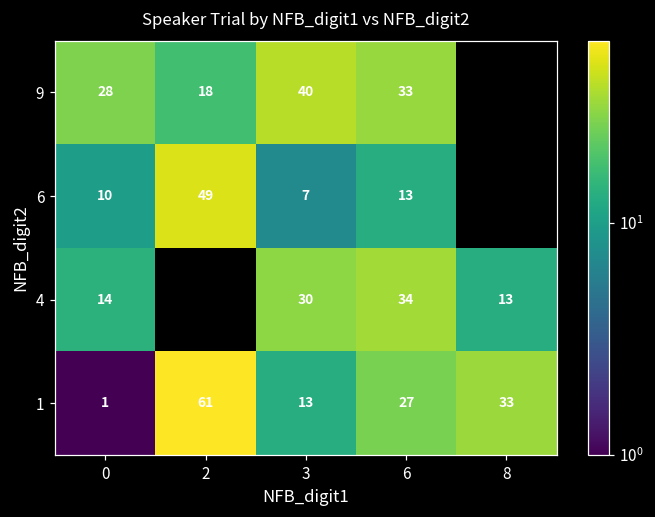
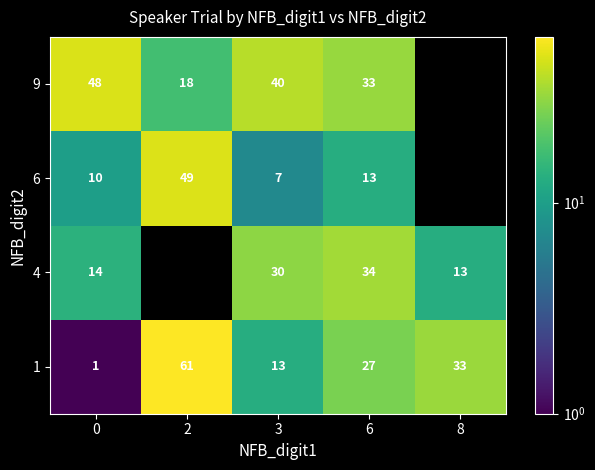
9, 0: 28 -> 48
